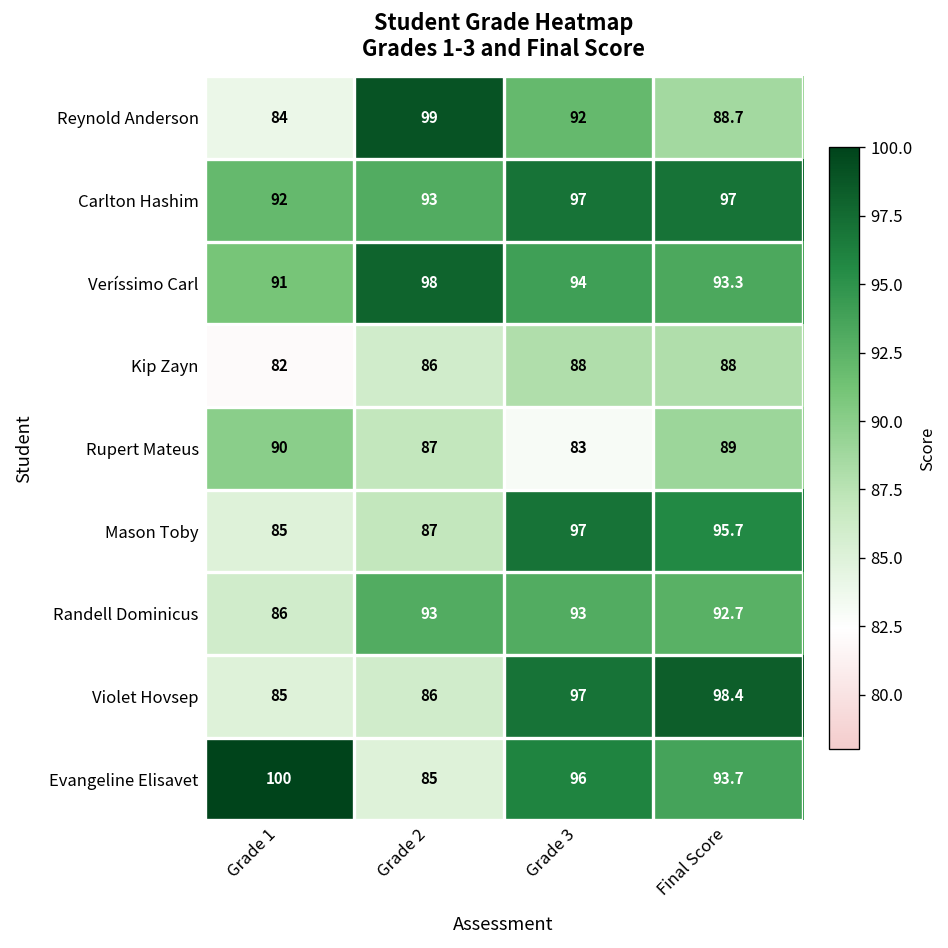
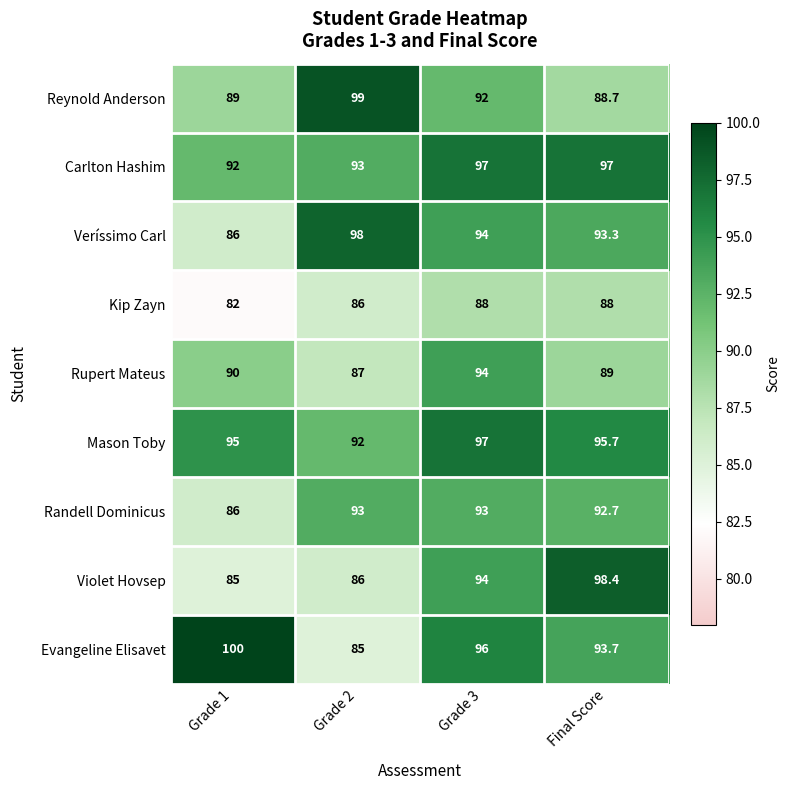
Reynold Anderson, Grade 1: 84 -> 89
Veríssimo Carl, Grade 1: 91 -> 86
Rupert Mateus, Grade 3: 83 -> 94
Mason Toby, Grade 1: 85 -> 95
Mason Toby, Grade 2: 87 -> 92
Violet Hovsep, Grade 3: 97 -> 94
